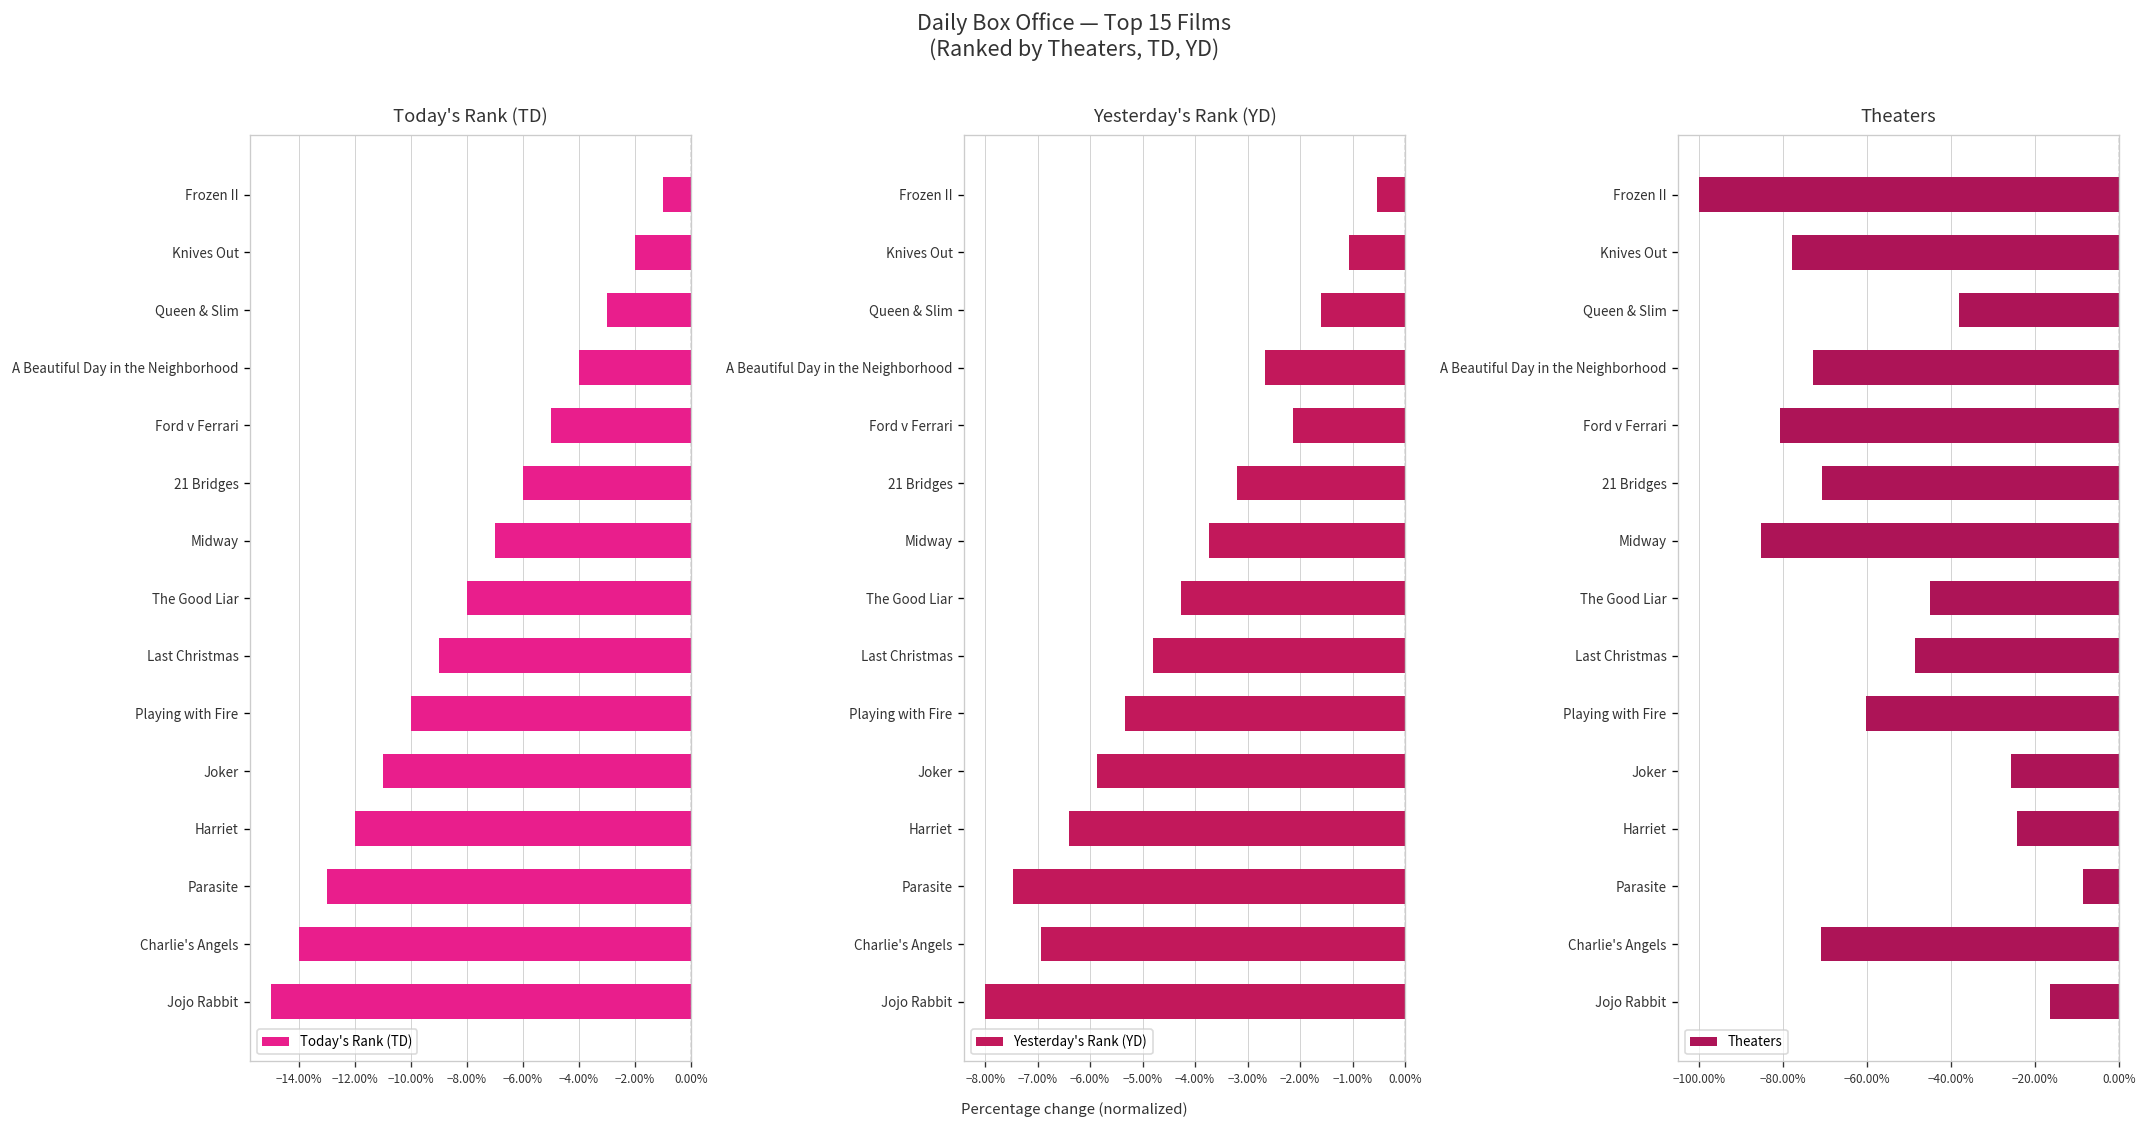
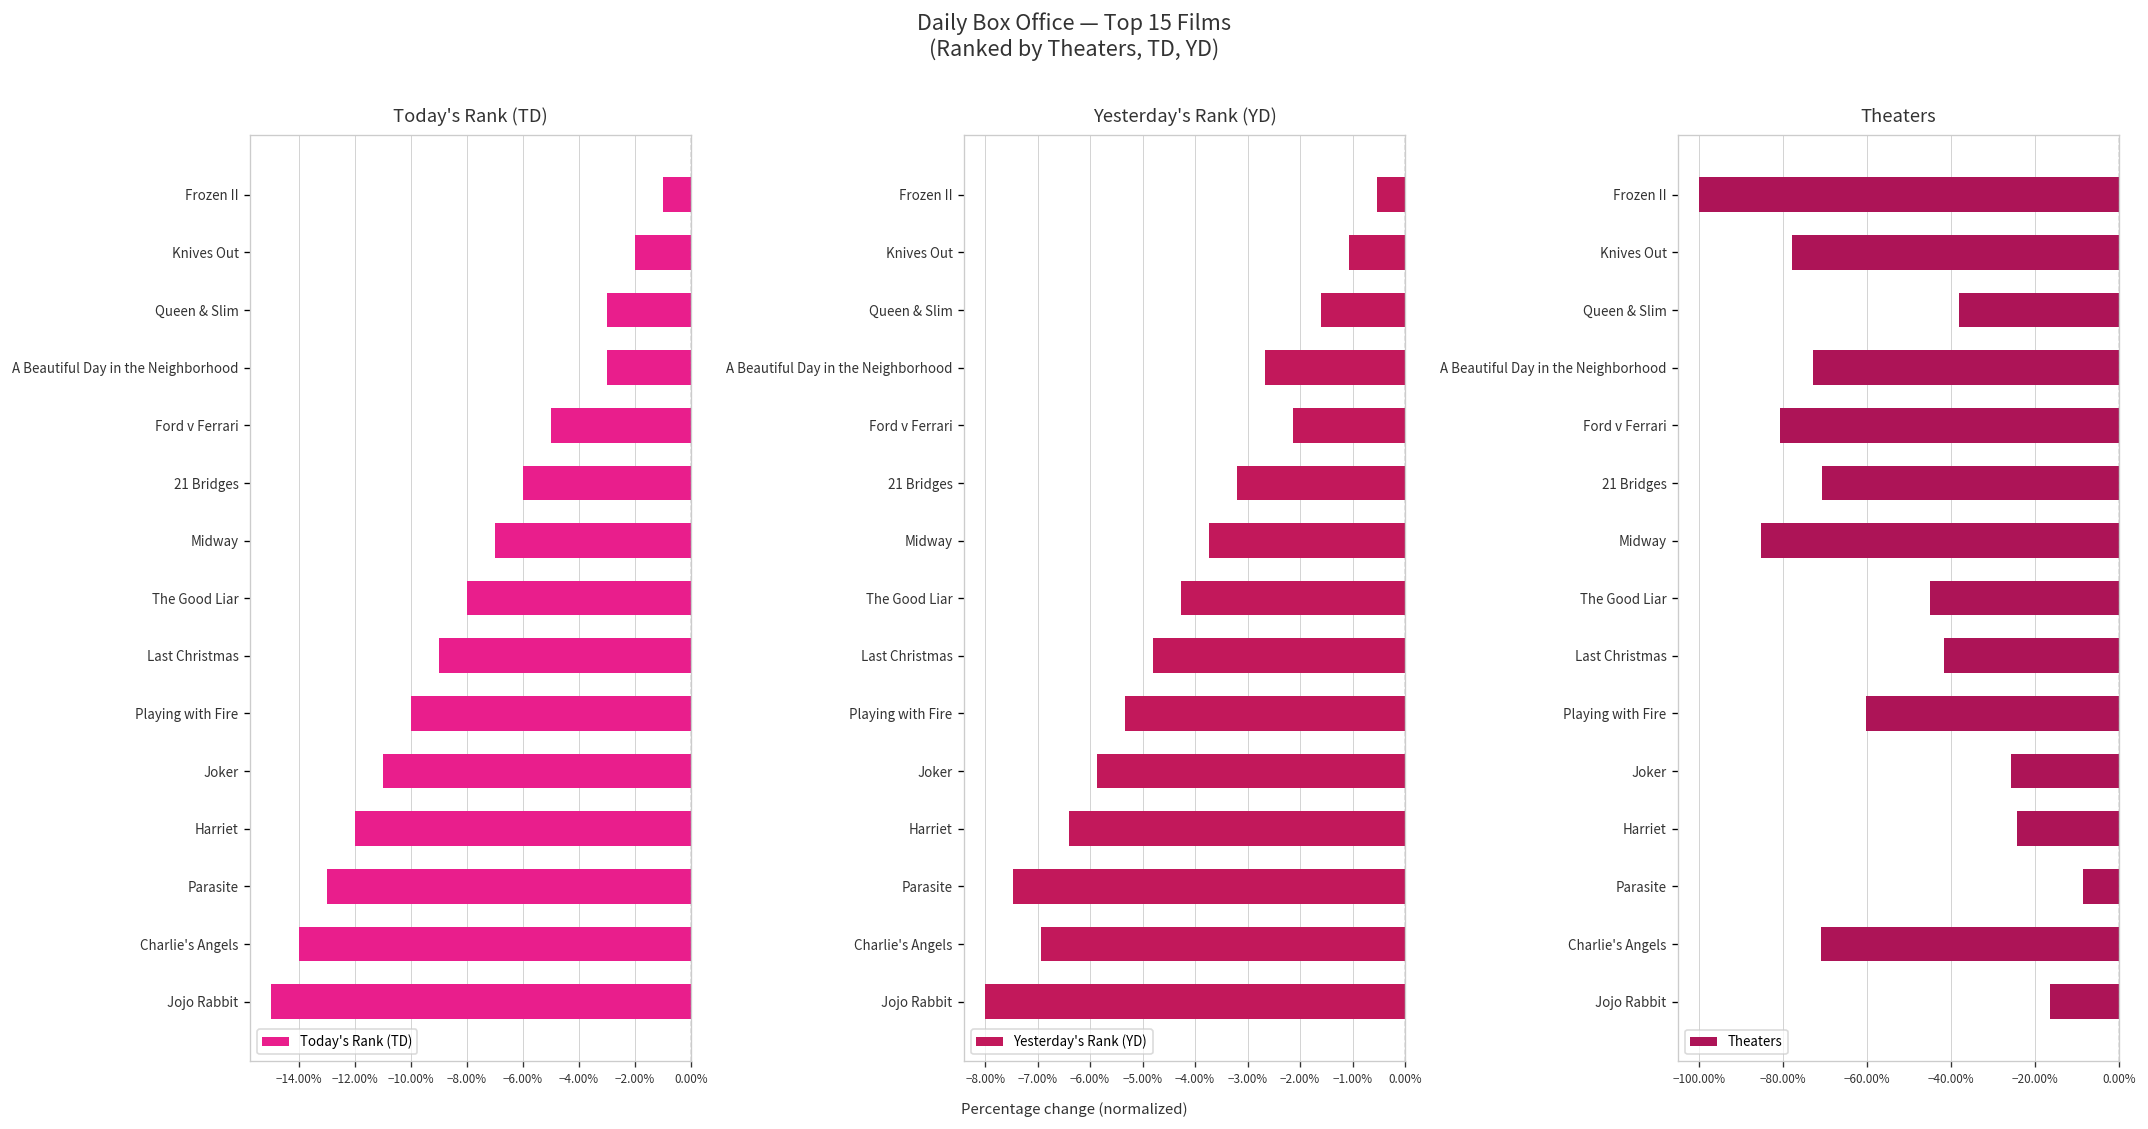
Today's Rank (TD), A Beautiful Day in the Neighborhood: -4.0% -> -3.0%
Theaters, Last Christmas: -49% -> -42%
